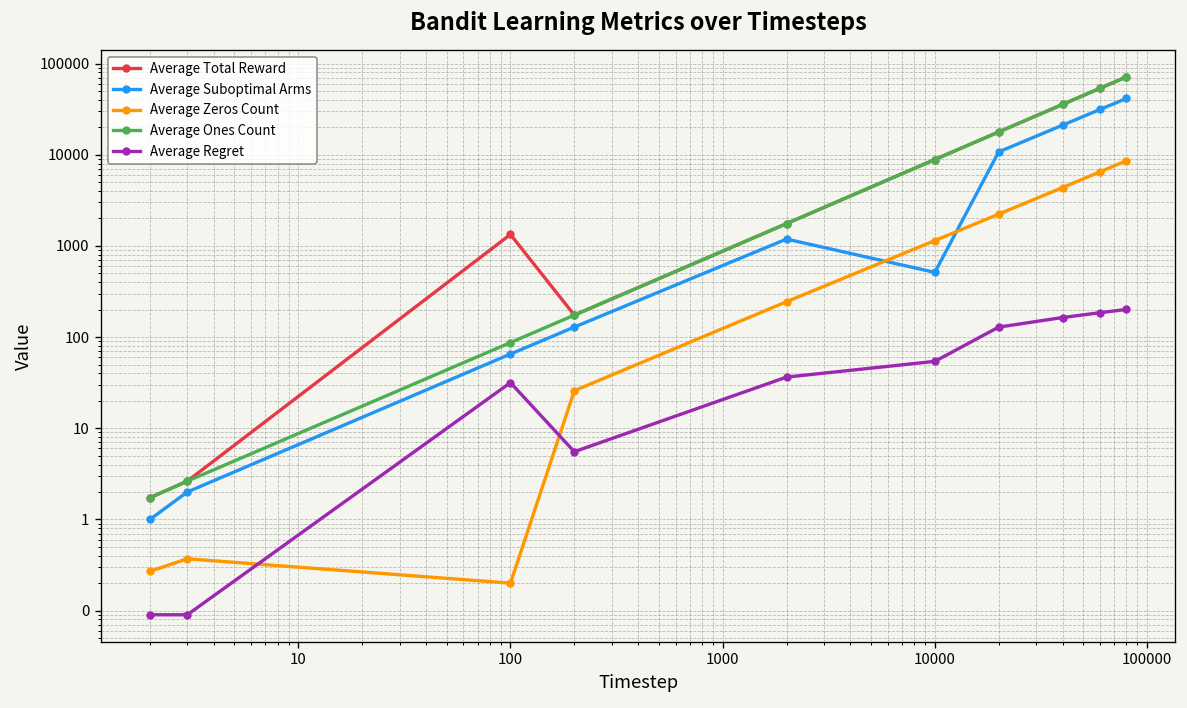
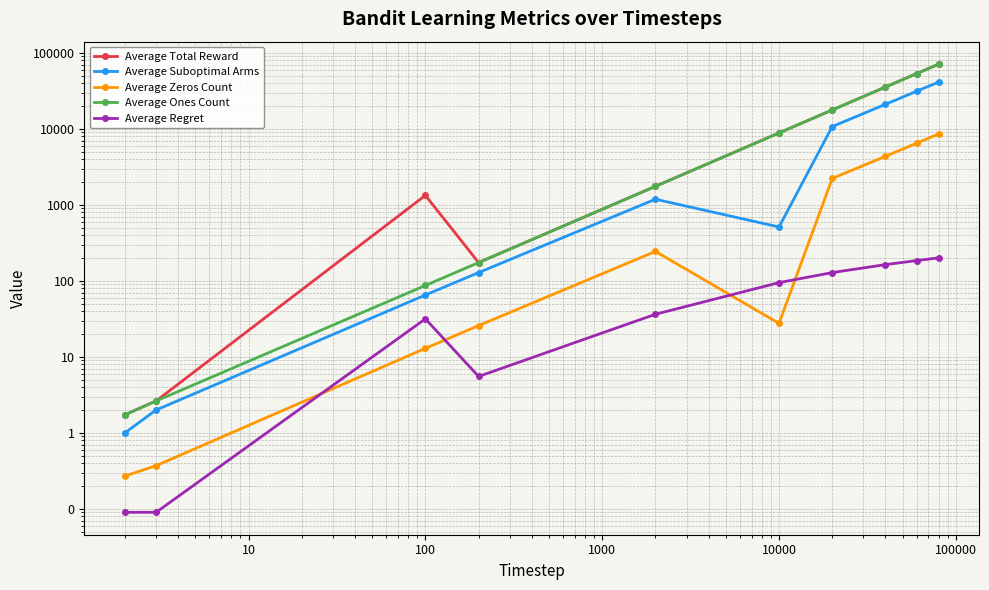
Average Zeros Count, 100: 0.20 -> 13
Average Zeros Count, 10000: 1100 -> 28
Average Regret, 10000: 50 -> 90
